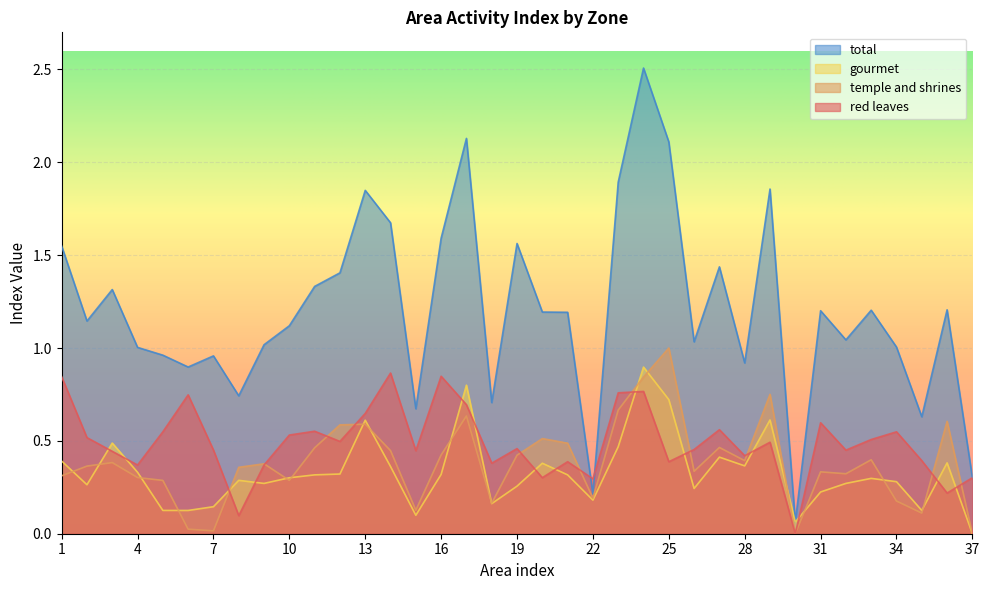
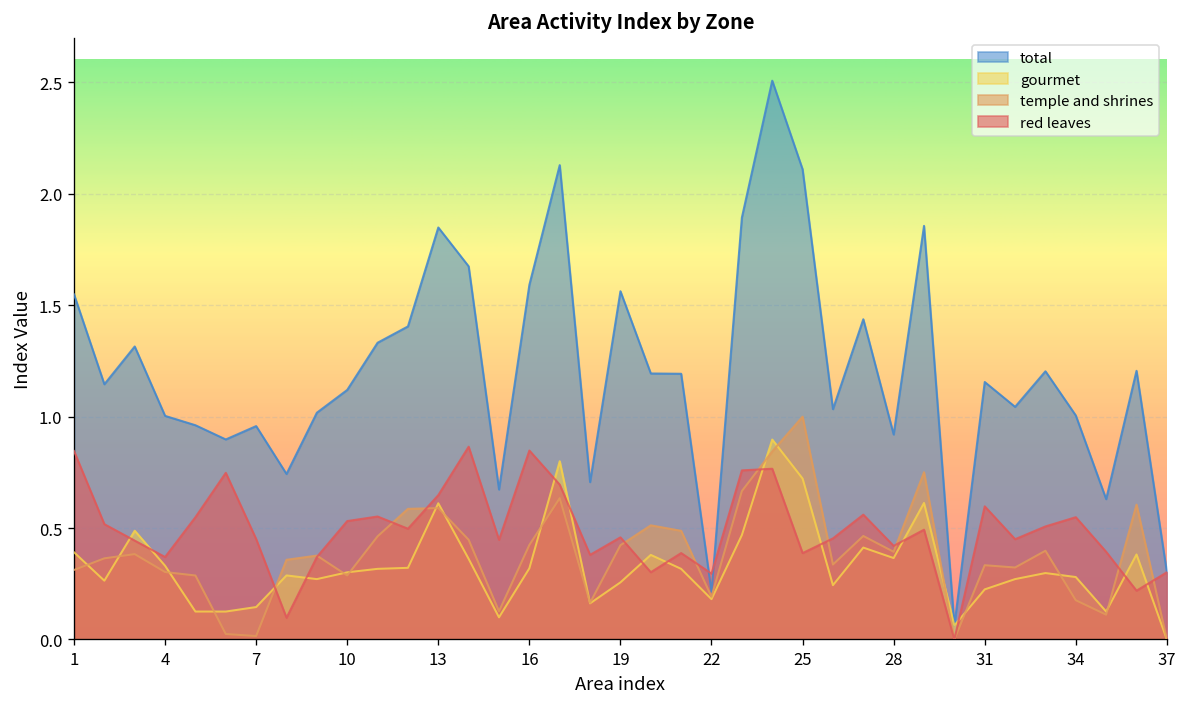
total, 31: 1.20 -> 1.16
